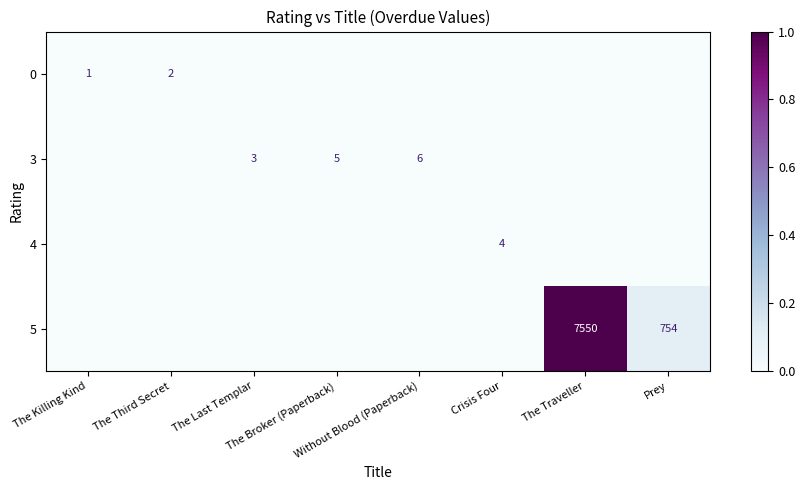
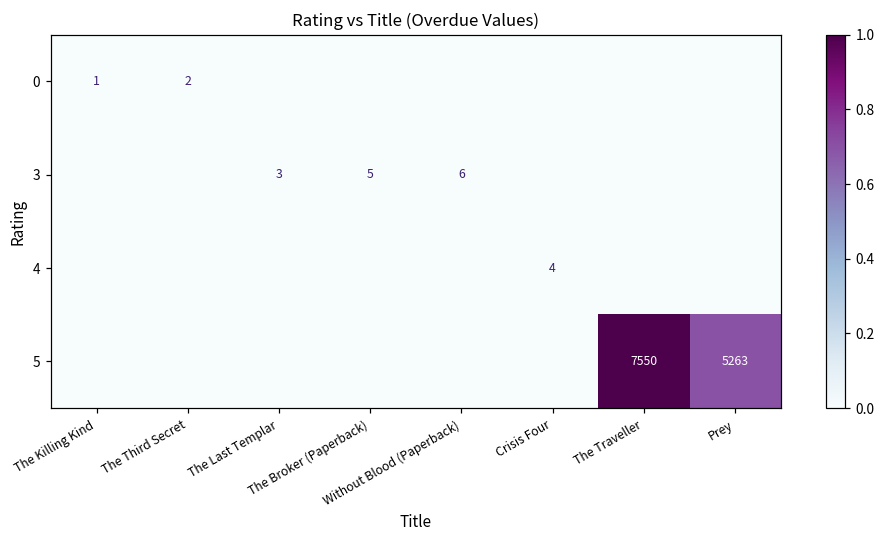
5, Prey: 754 -> 5263
